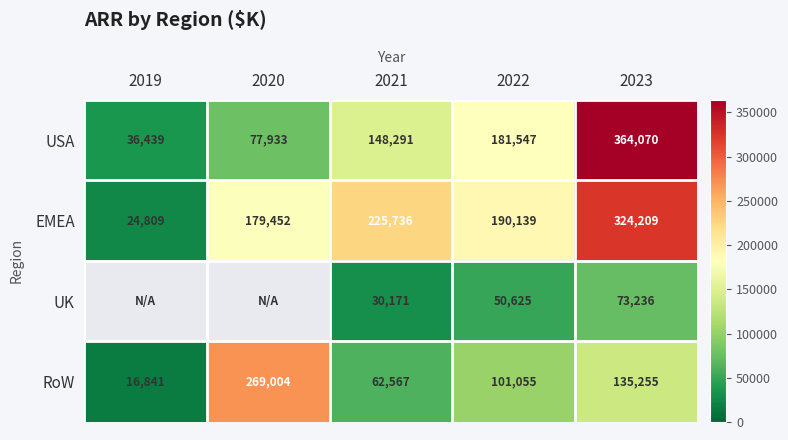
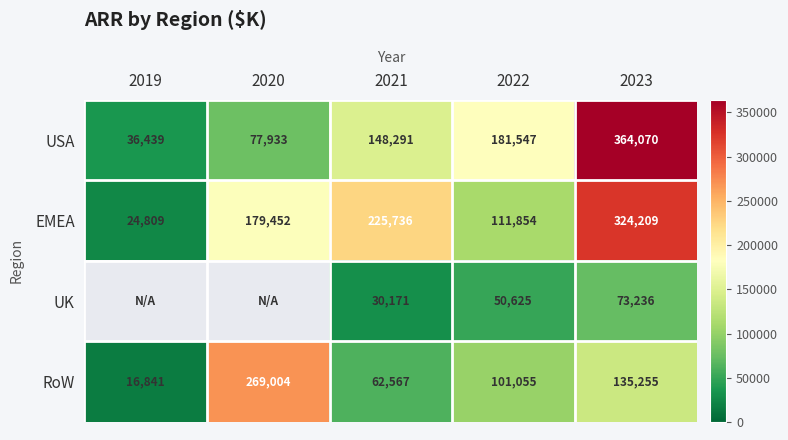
EMEA, 2022: 190,139 -> 111,854
